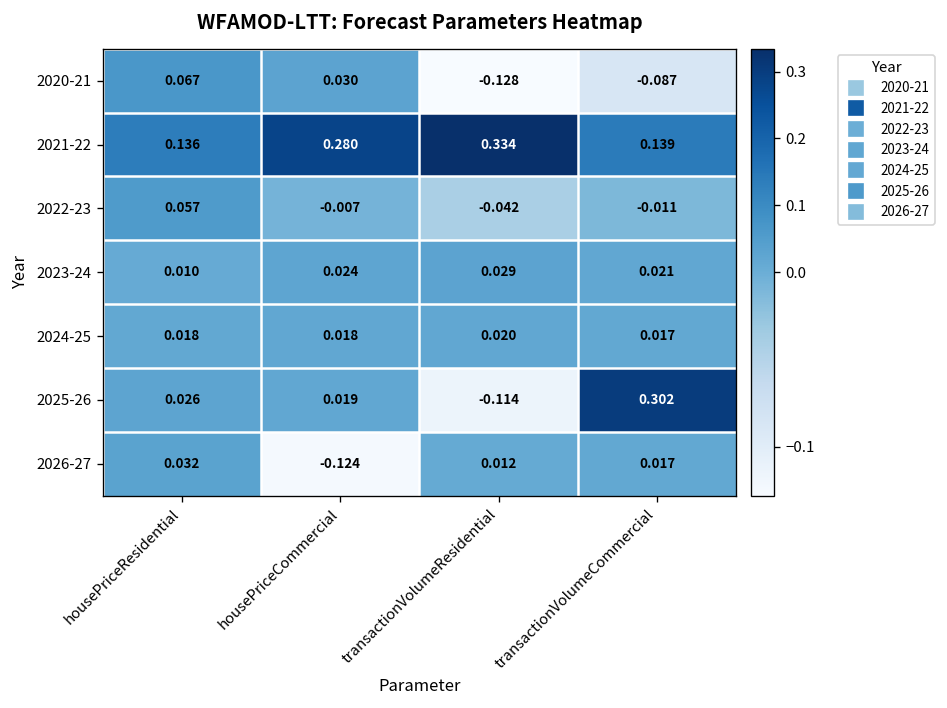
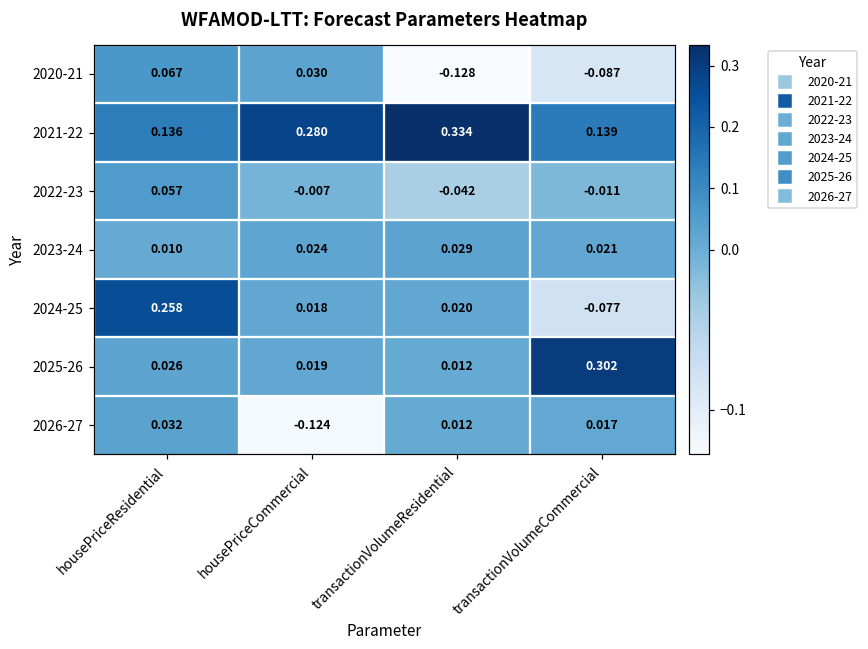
2024-25, housePriceResidential: 0.018 -> 0.258
2024-25, transactionVolumeCommercial: 0.017 -> -0.077
2025-26, transactionVolumeResidential: -0.114 -> 0.012
